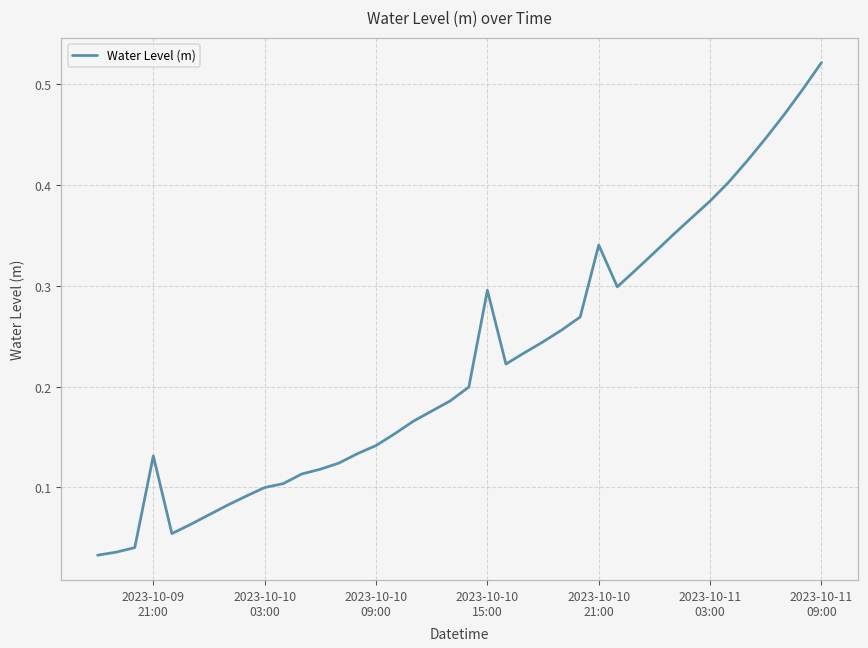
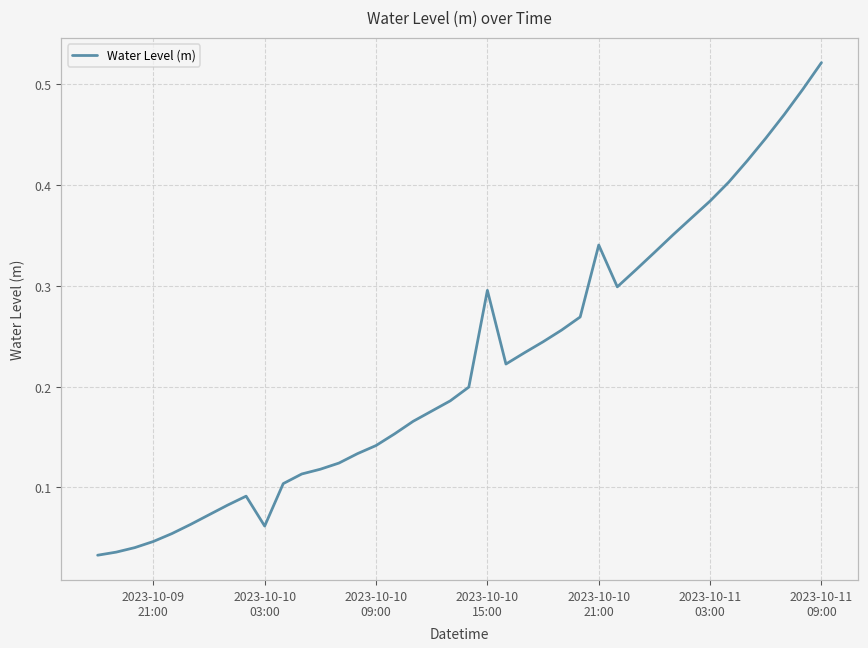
2023-10-09 21:00: 0.13 -> 0.05
2023-10-10 03:00: 0.10 -> 0.06
